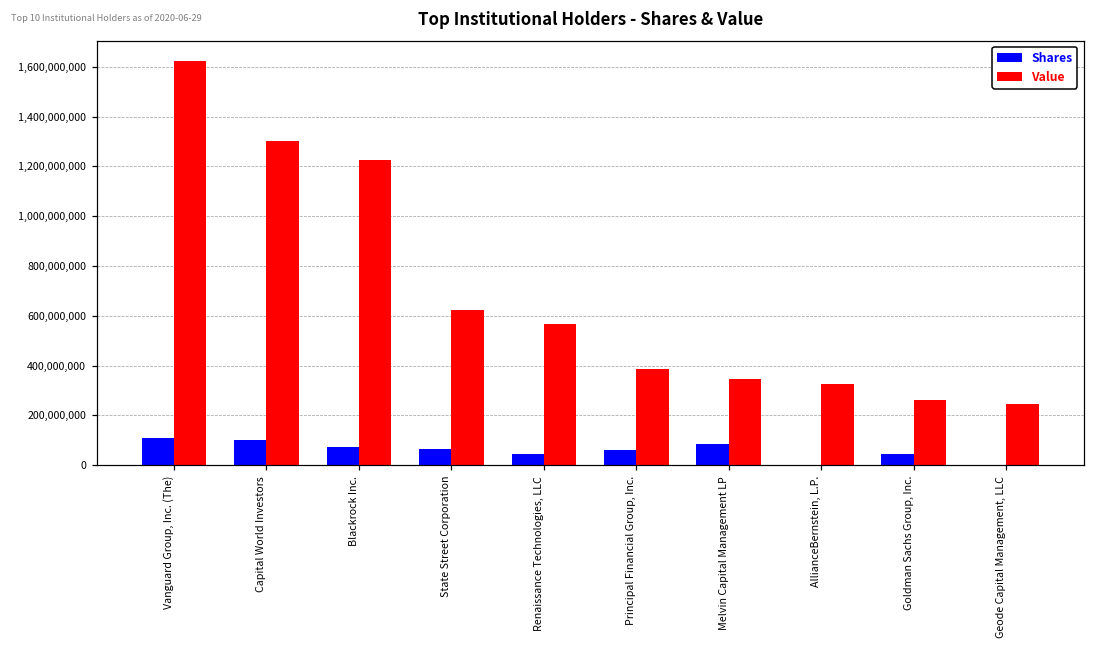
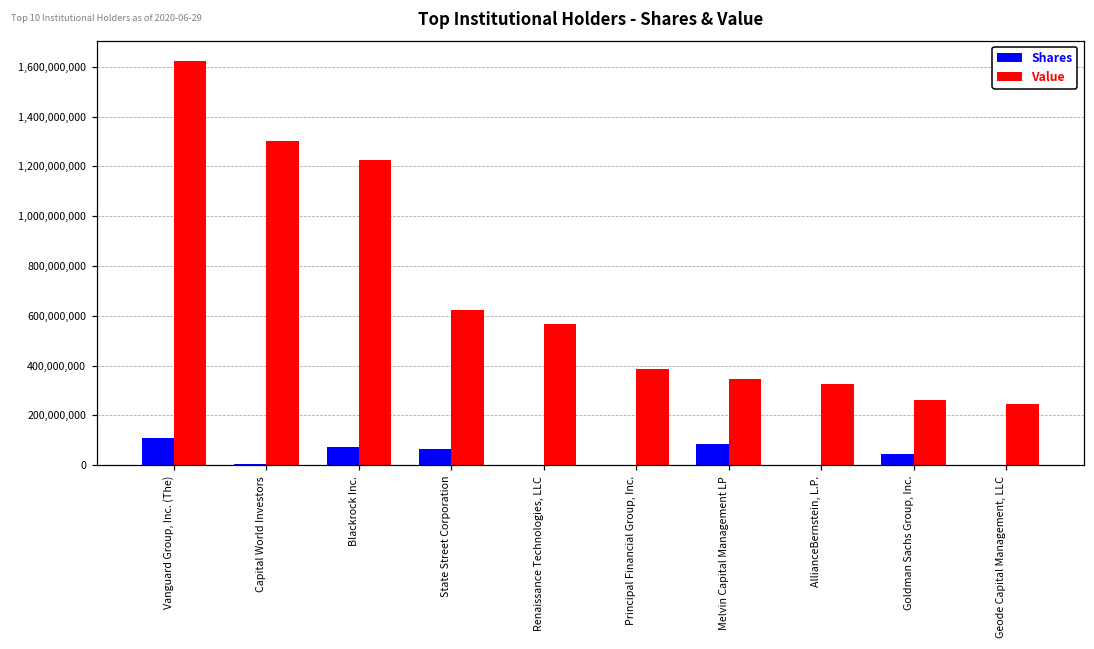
Shares, Capital World Investors: 100,000,000 -> 0
Shares, Renaissance Technologies, LLC: 40,000,000 -> 0
Shares, Principal Financial Group, Inc.: 60,000,000 -> 0
